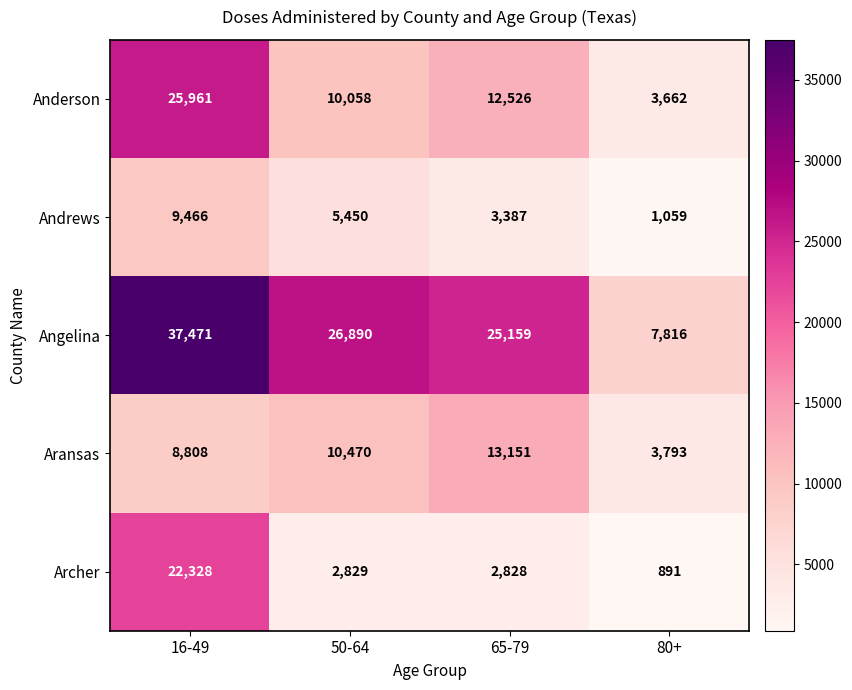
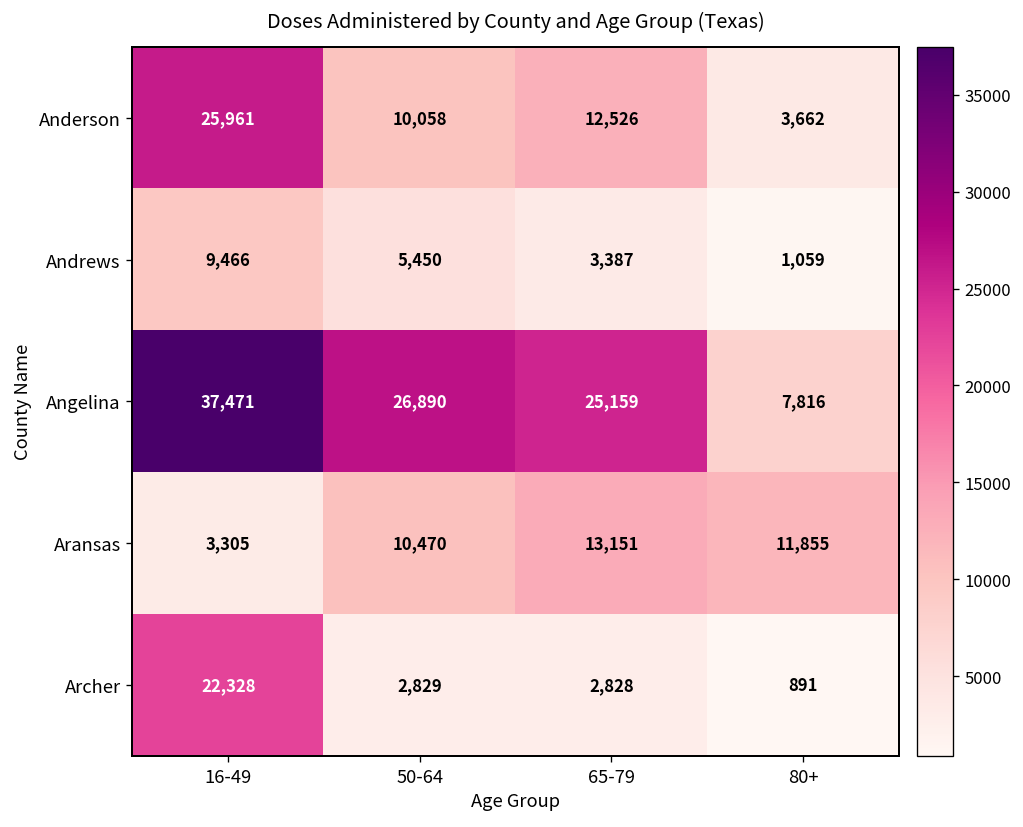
Aransas, 16-49: 8,808 -> 3,305
Aransas, 80+: 3,793 -> 11,855
